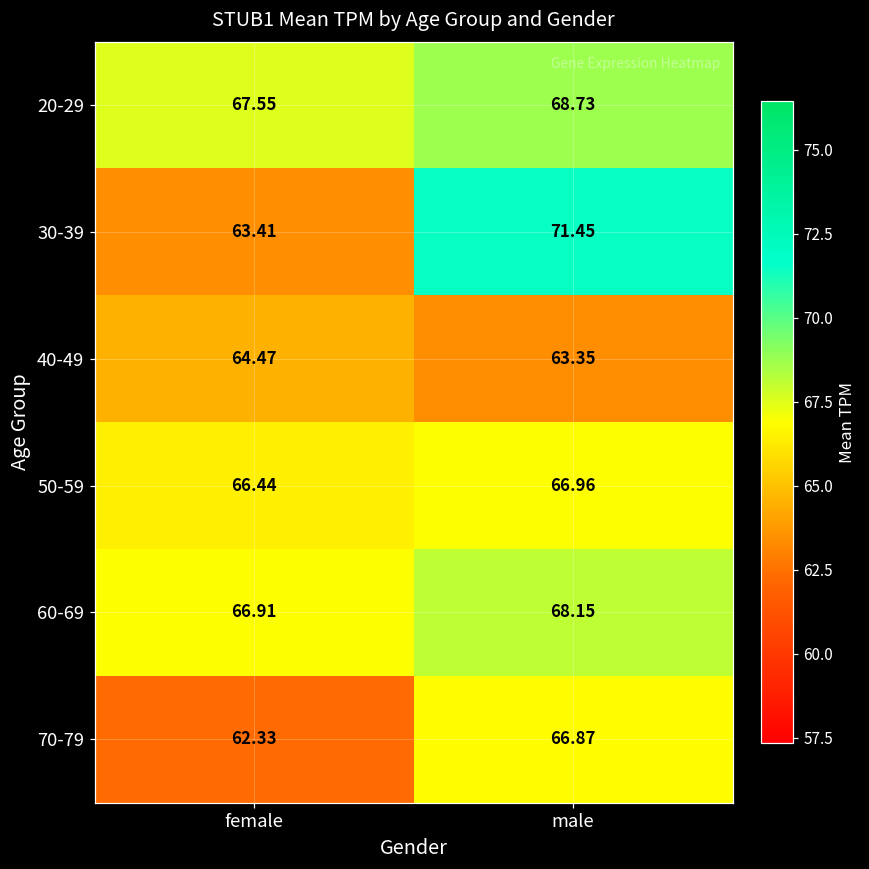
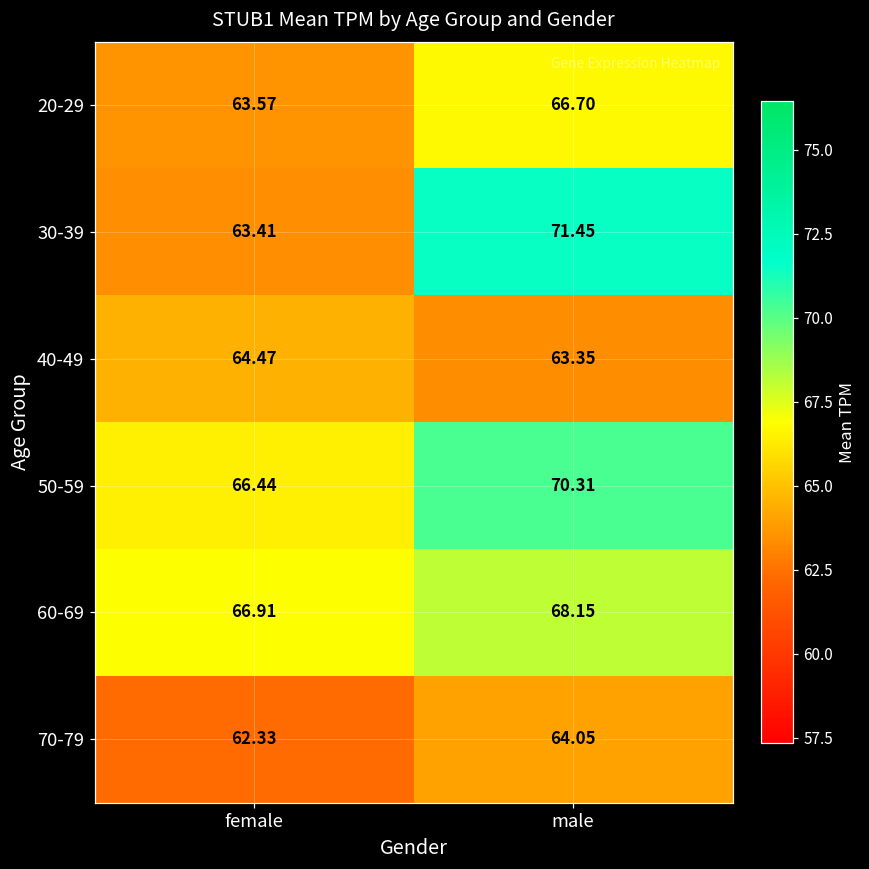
20-29, female: 67.55 -> 63.57
20-29, male: 68.73 -> 66.70
50-59, male: 66.96 -> 70.31
70-79, male: 66.87 -> 64.05
